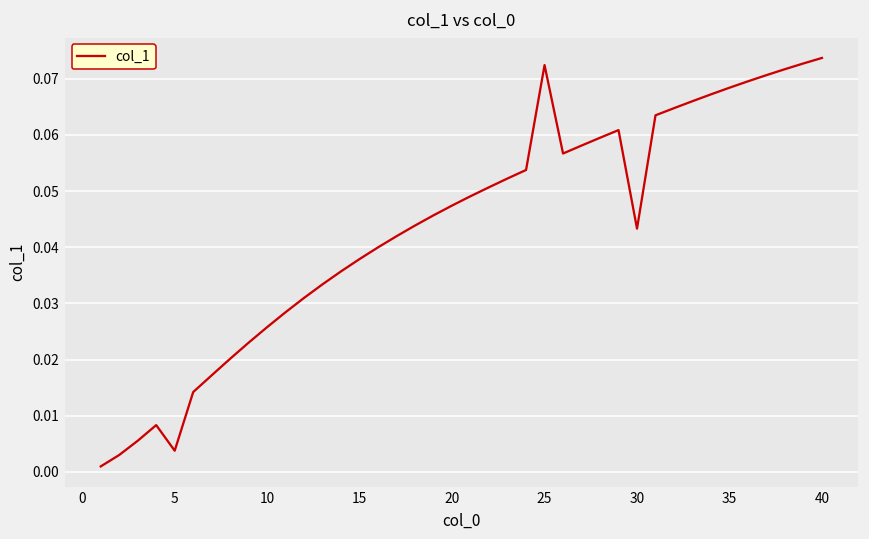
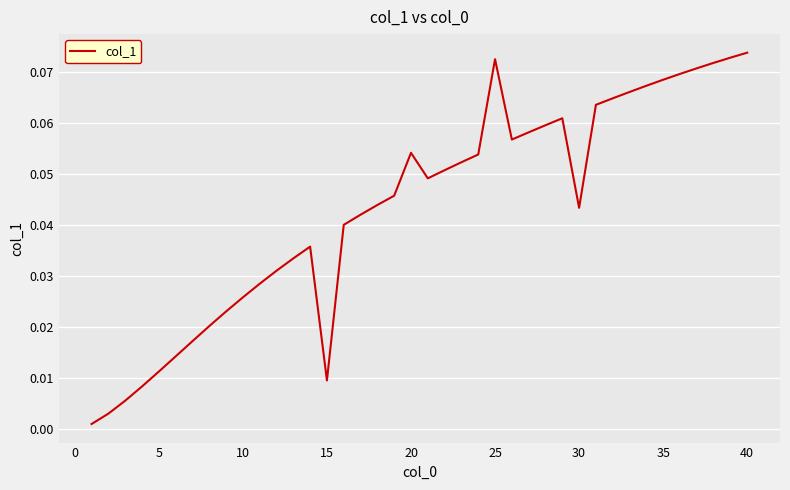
5: 0.004 -> 0.011
15: 0.038 -> 0.009
20: 0.047 -> 0.054
